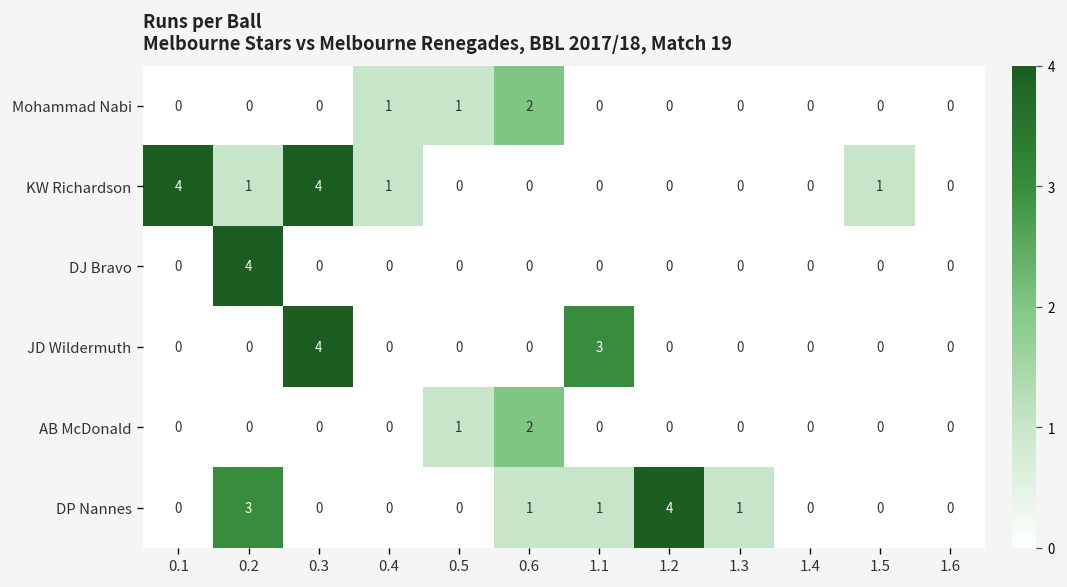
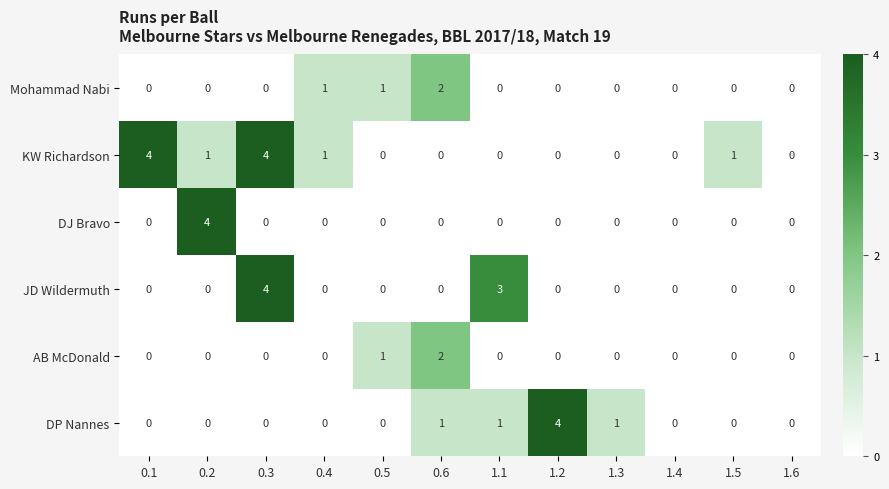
DP Nannes, 0.2: 3 -> 0
